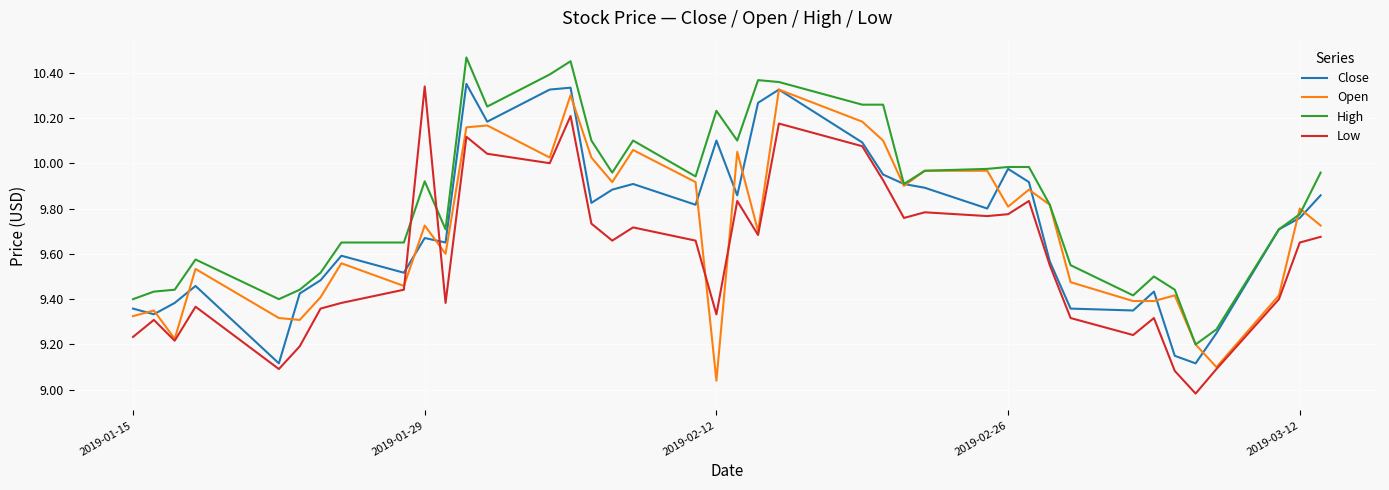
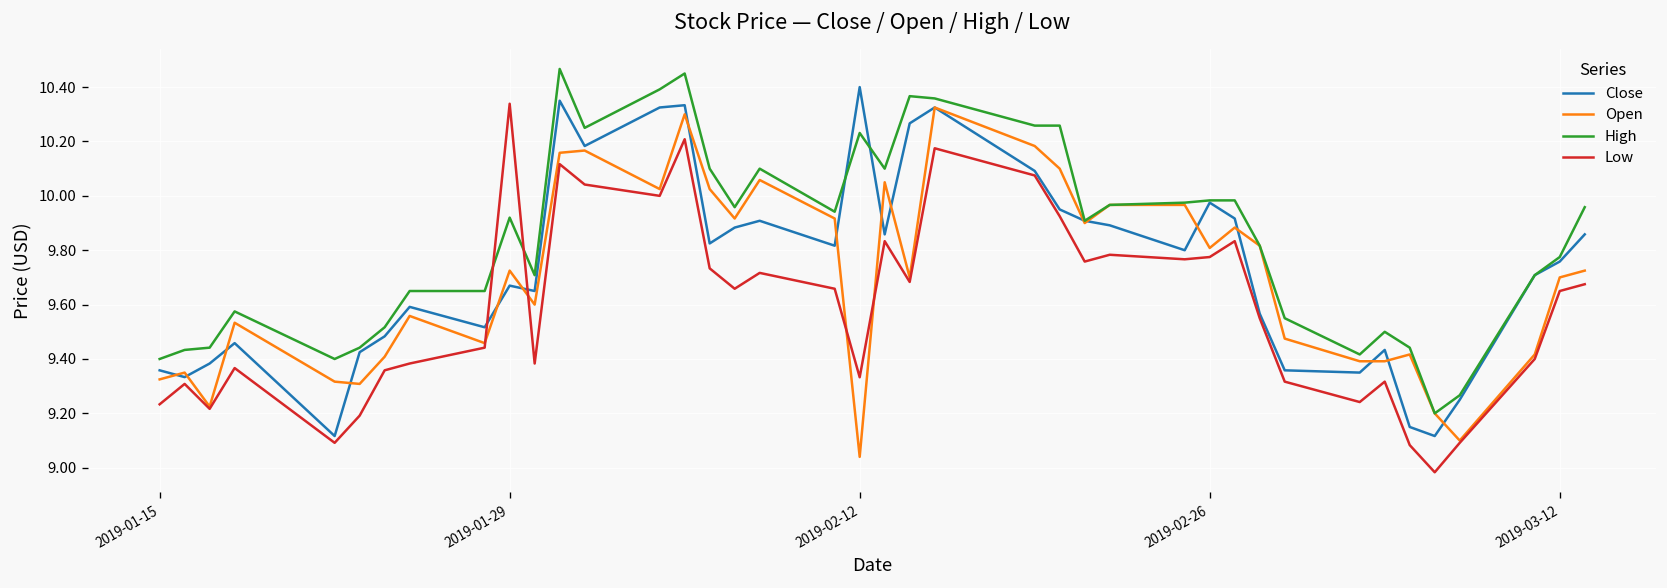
Close, 2019-02-12: 10.1 -> 10.4
Open, 2019-03-12: 9.8 -> 9.7
